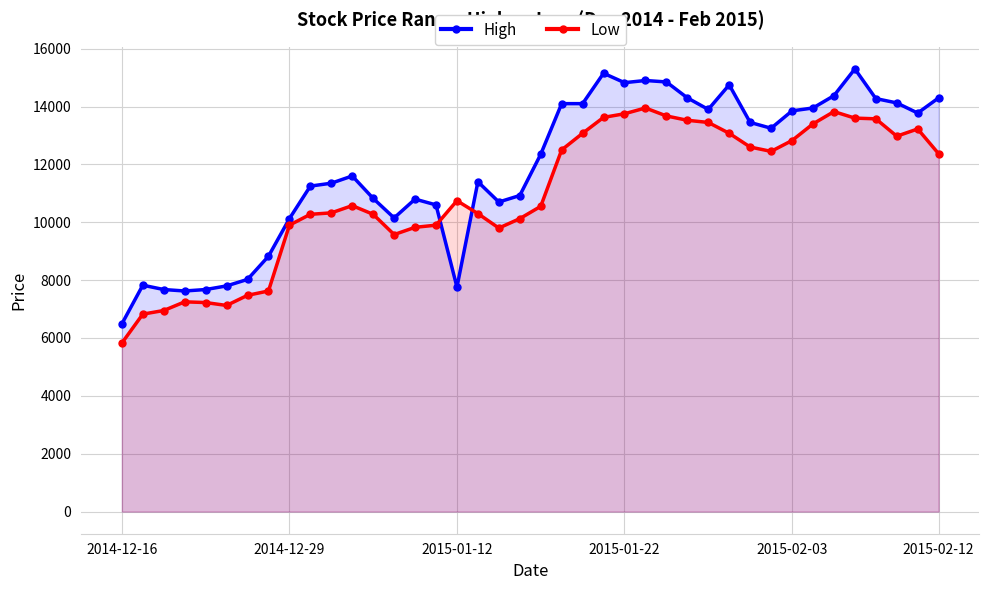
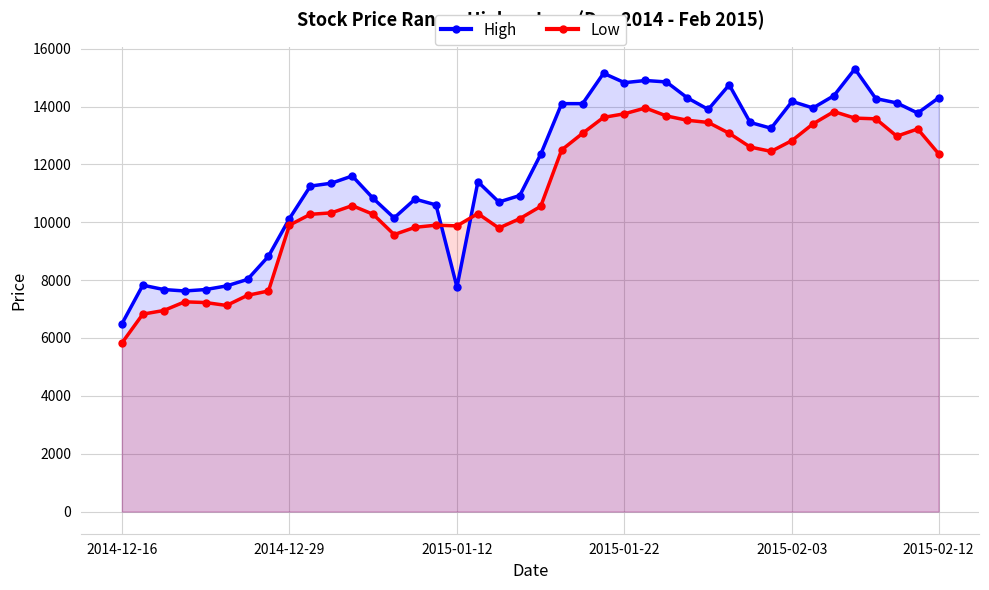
Low, 2015-01-12: 10700 -> 9900
High, 2015-02-03: 13900 -> 14200
